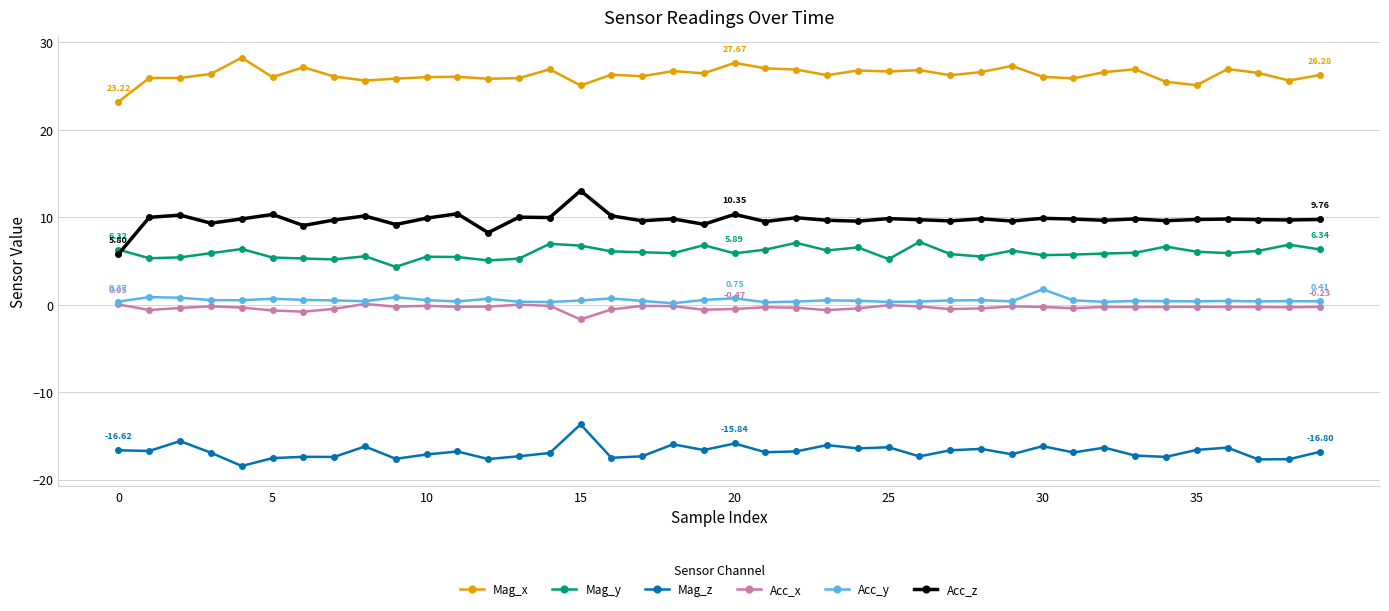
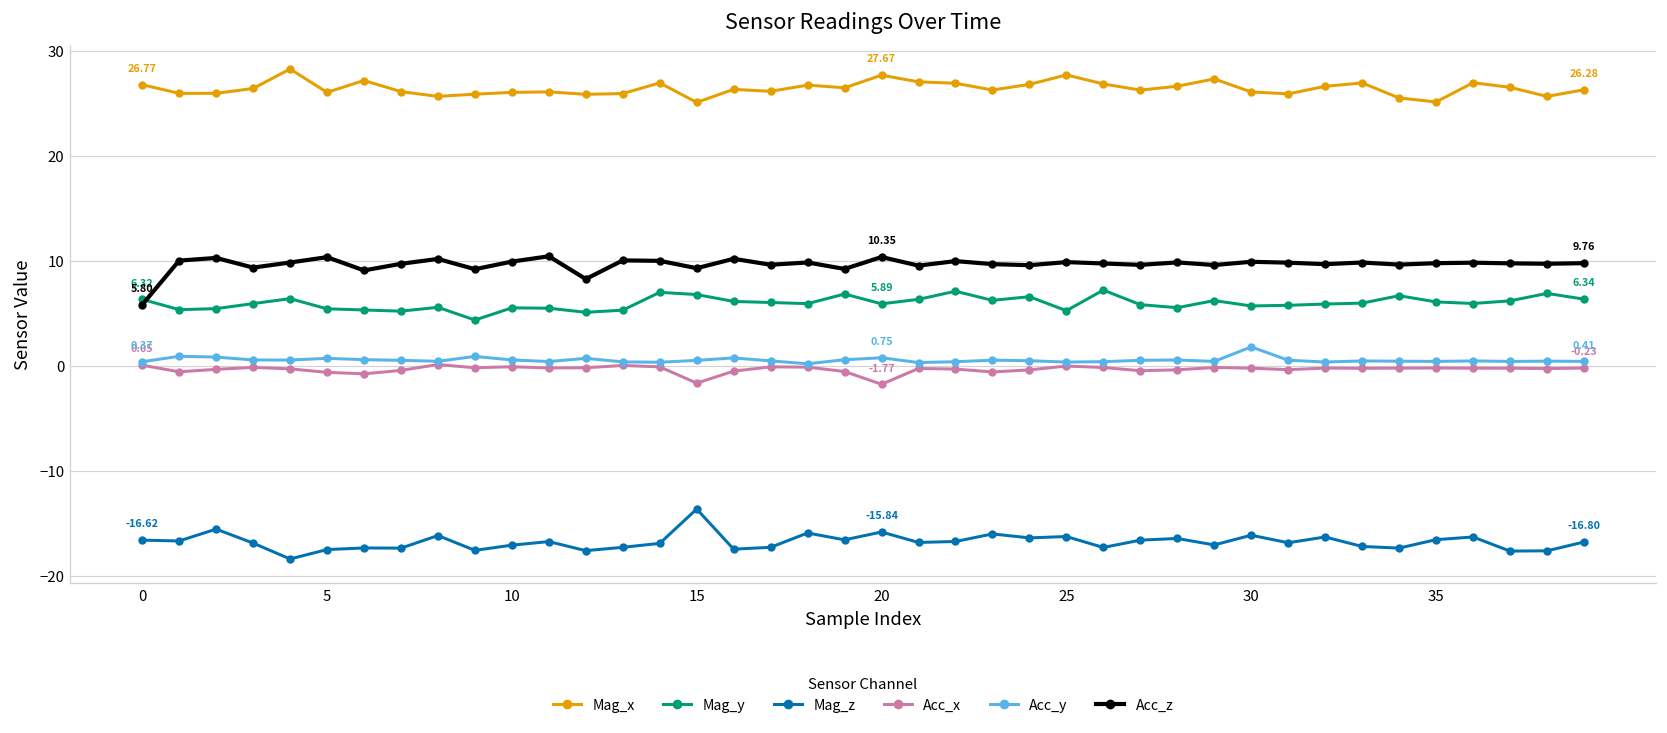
Mag_x, 0: 23.22 -> 26.77
Acc_z, 15: 13 -> 9
Acc_x, 20: -0.47 -> -1.77
Mag_x, 25: 27 -> 28
